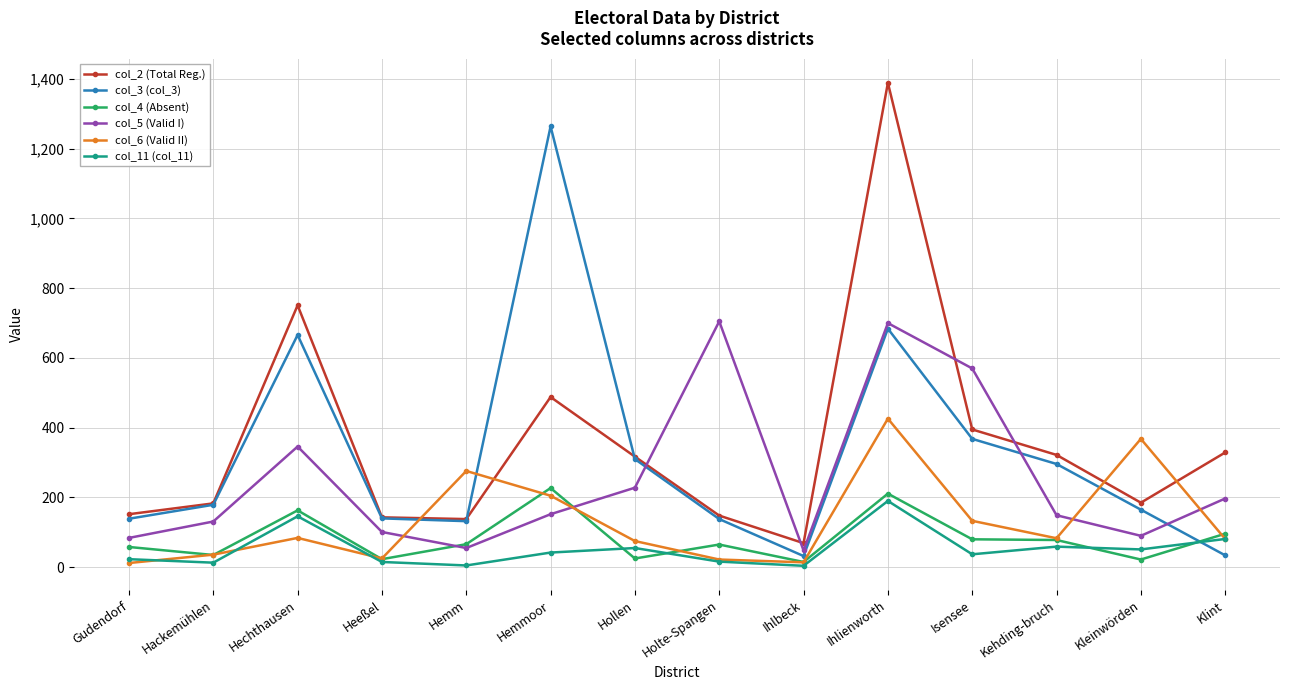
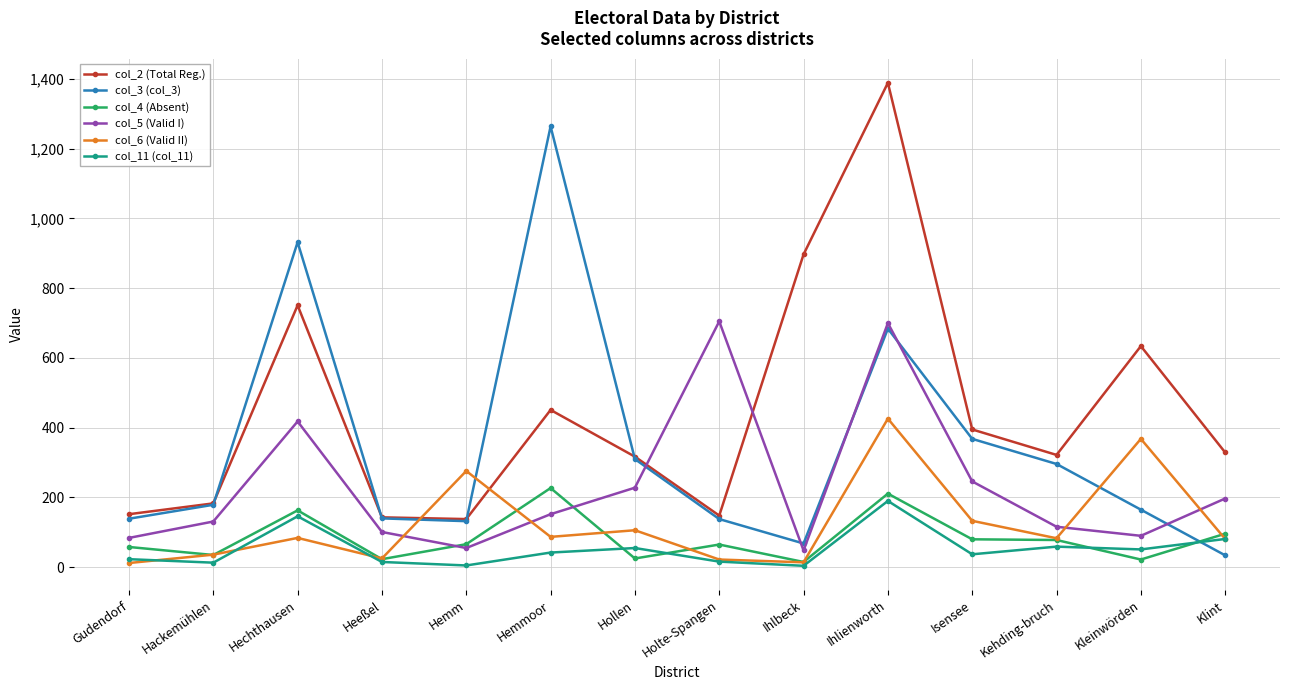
col_3 (col_3), Hechthausen: 670 -> 930
col_5 (Valid I), Hechthausen: 350 -> 420
col_2 (Total Reg.), Hemmoor: 490 -> 450
col_6 (Valid II), Hemmoor: 210 -> 90
col_6 (Valid II), Hollen: 80 -> 110
col_2 (Total Reg.), Ihlbeck: 70 -> 900
col_3 (col_3), Ihlbeck: 30 -> 70
col_5 (Valid I), Isensee: 570 -> 250
col_5 (Valid I), Kehding-bruch: 150 -> 120
col_2 (Total Reg.), Kleinwörden: 190 -> 630
